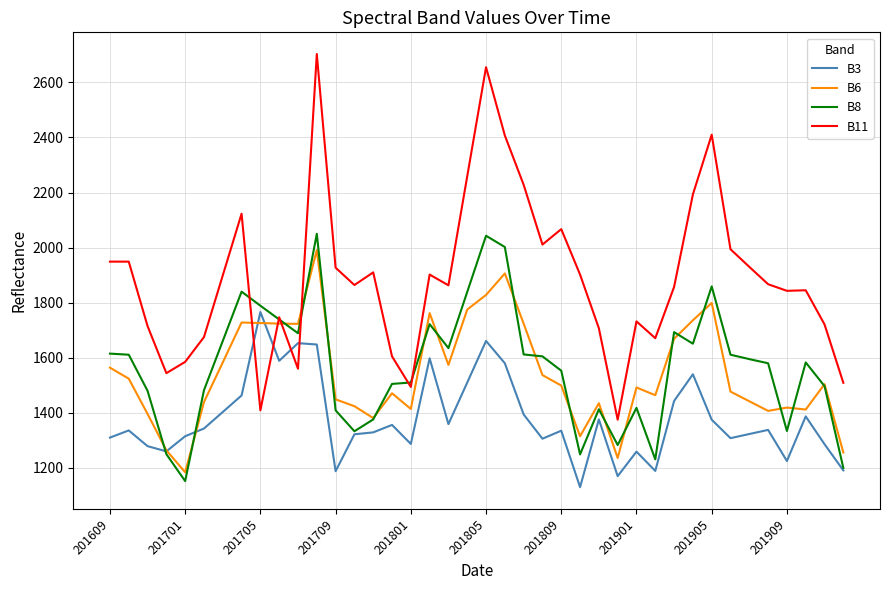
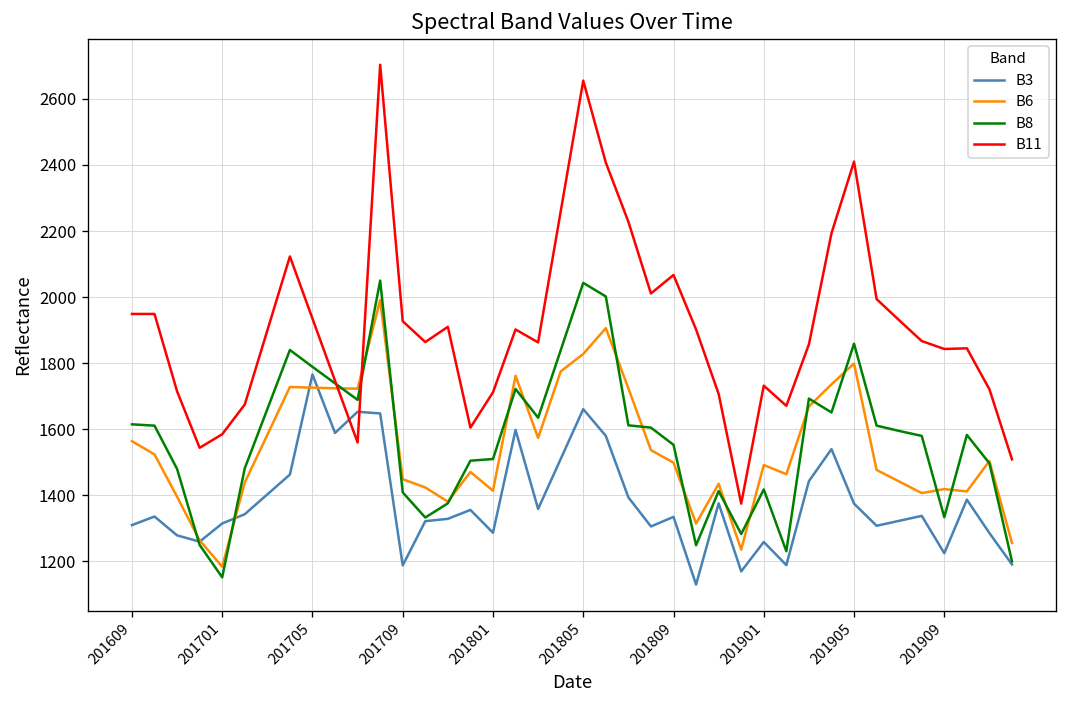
B11, 201705: 1410 -> 1940
B11, 201801: 1490 -> 1710
